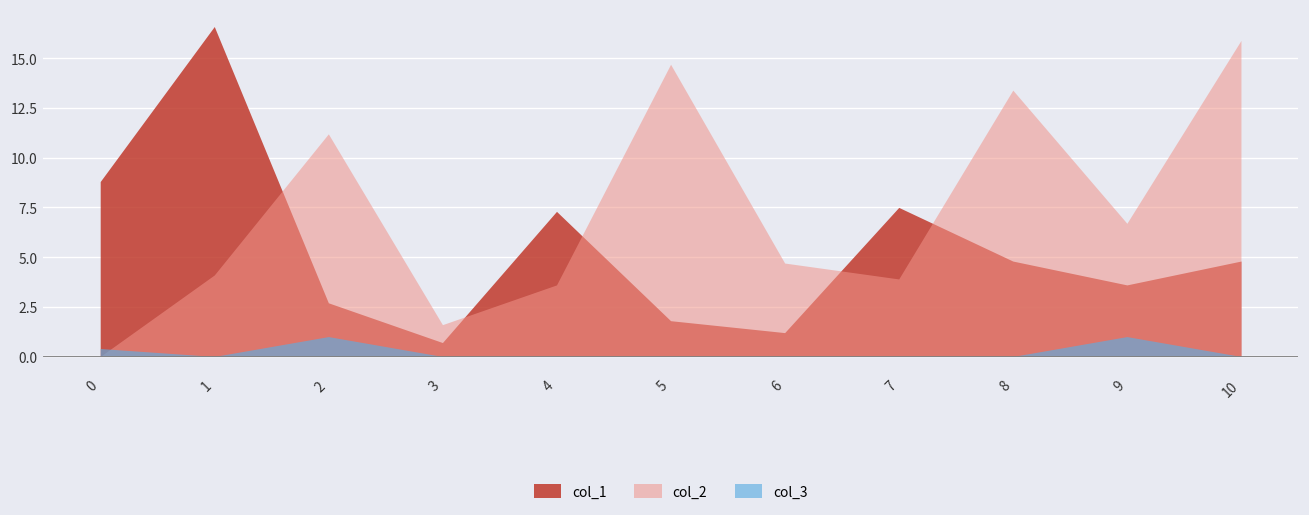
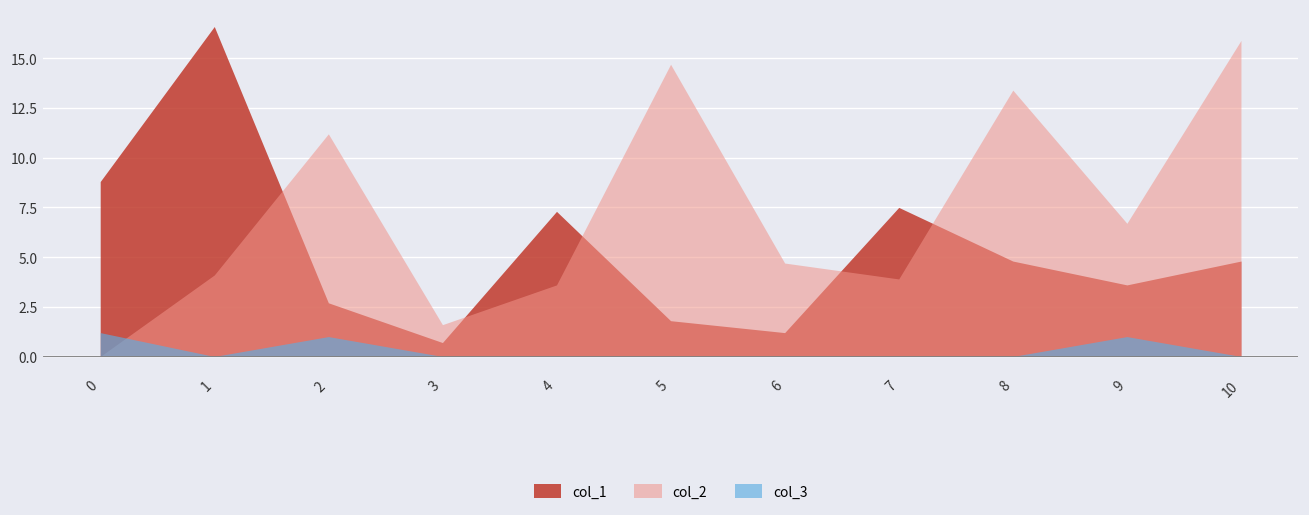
col_3, 0: 0.4 -> 1.2
